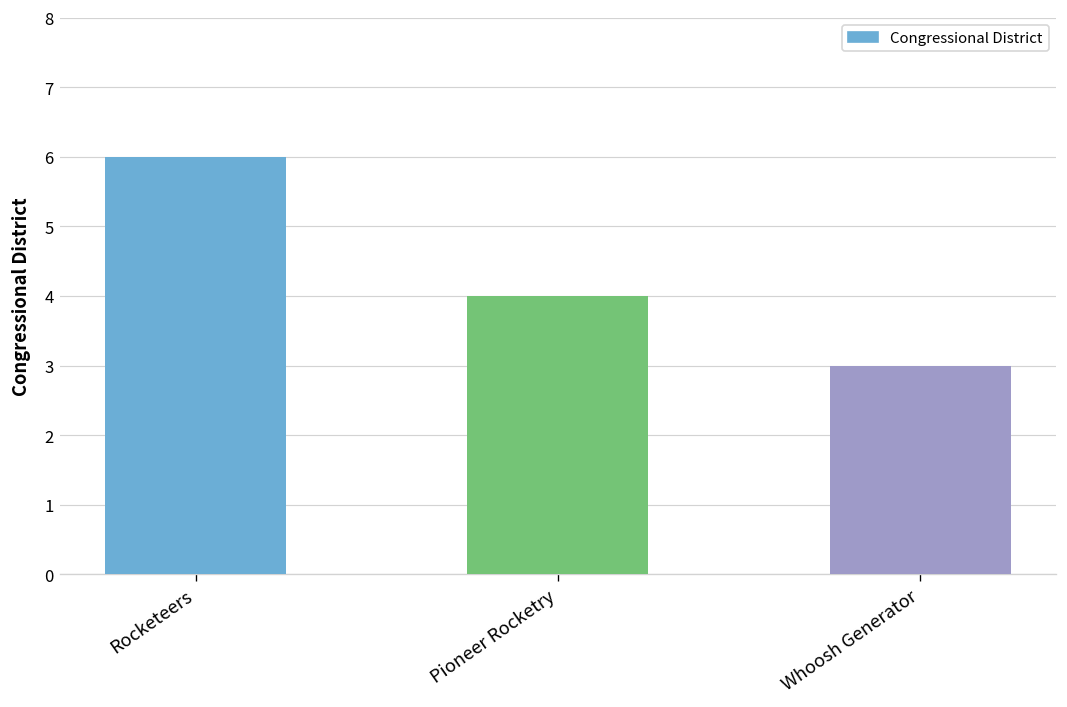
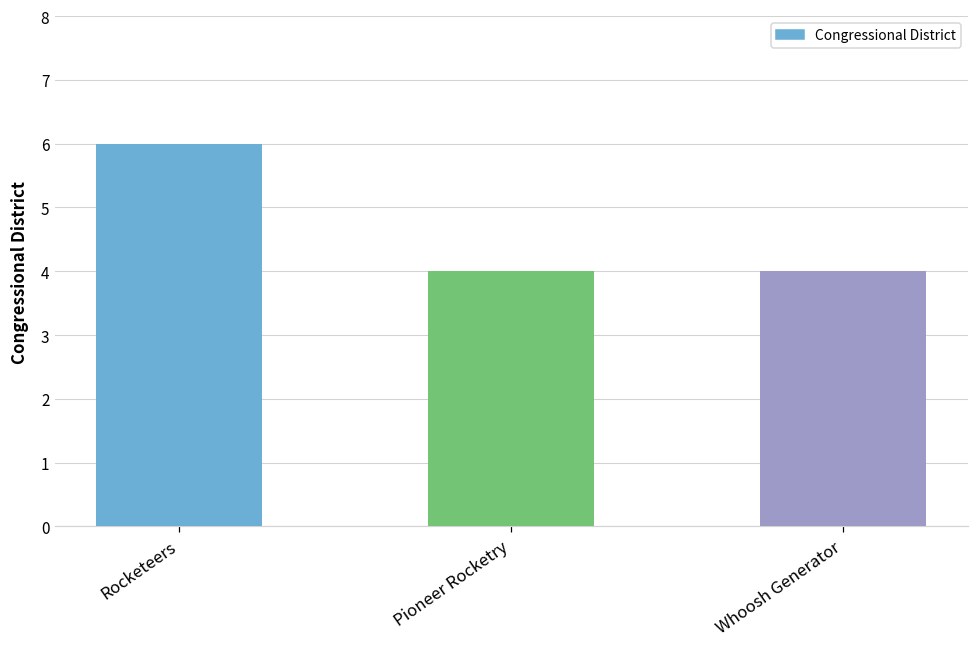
Whoosh Generator: 3 -> 4
